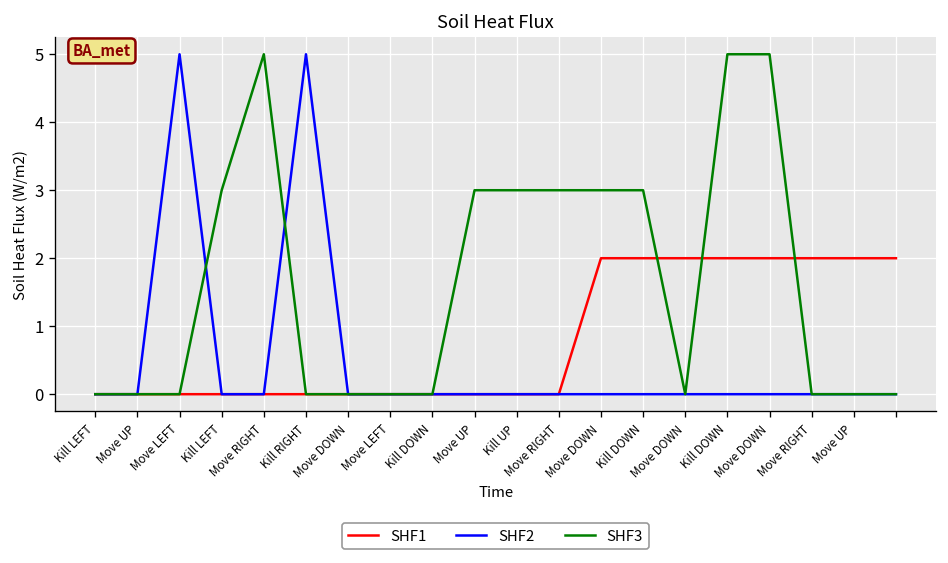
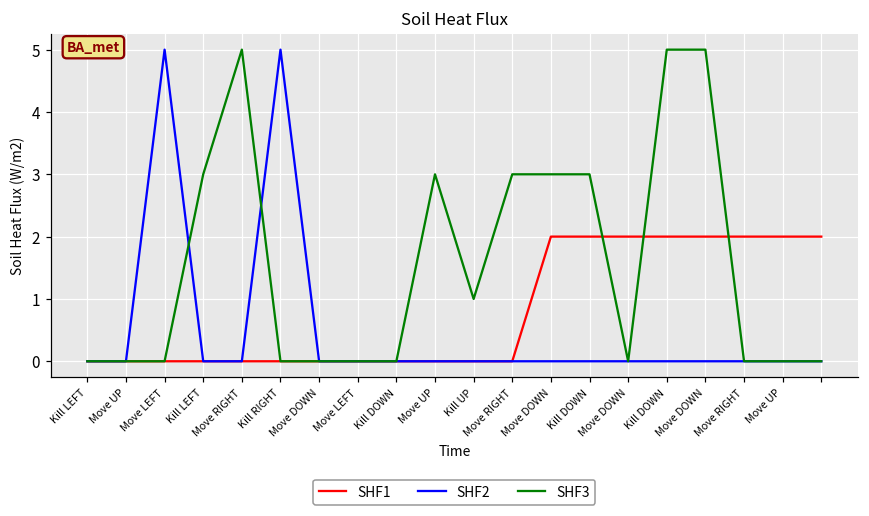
SHF3, Kill UP: 3 -> 1
